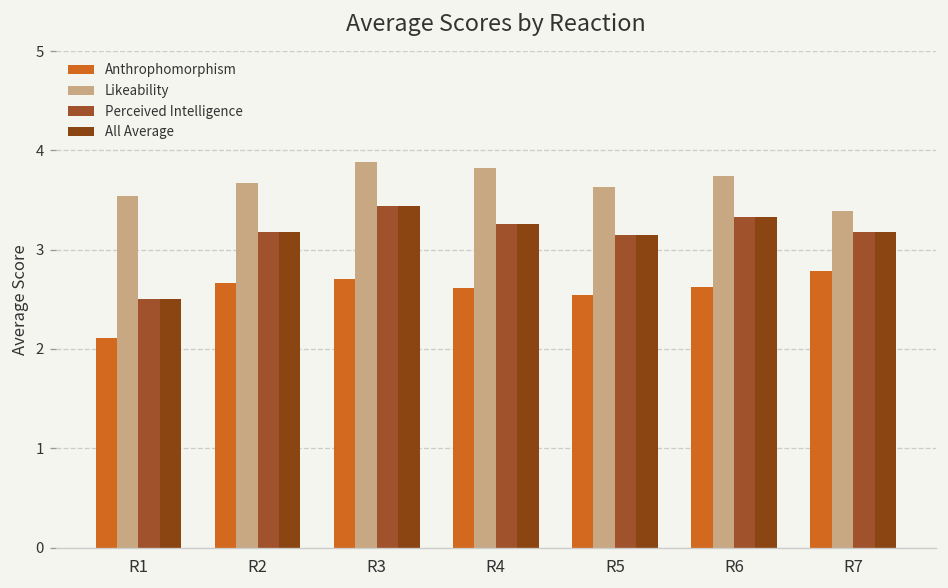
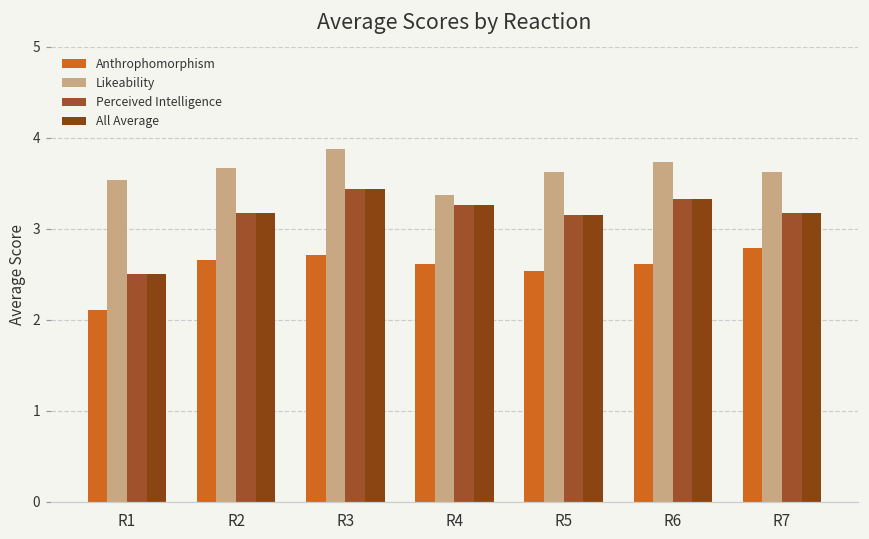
Likeability, R4: 3.8 -> 3.4
Likeability, R7: 3.4 -> 3.6
